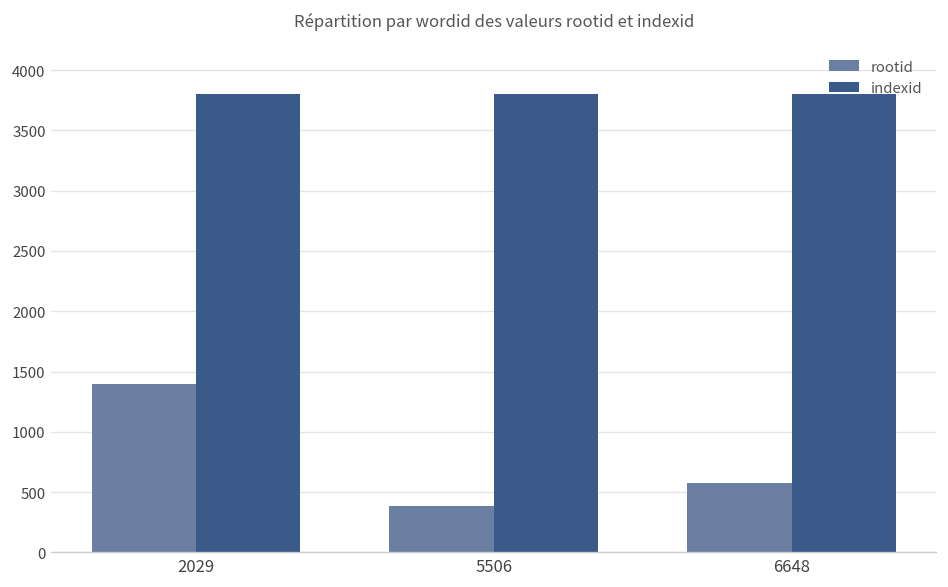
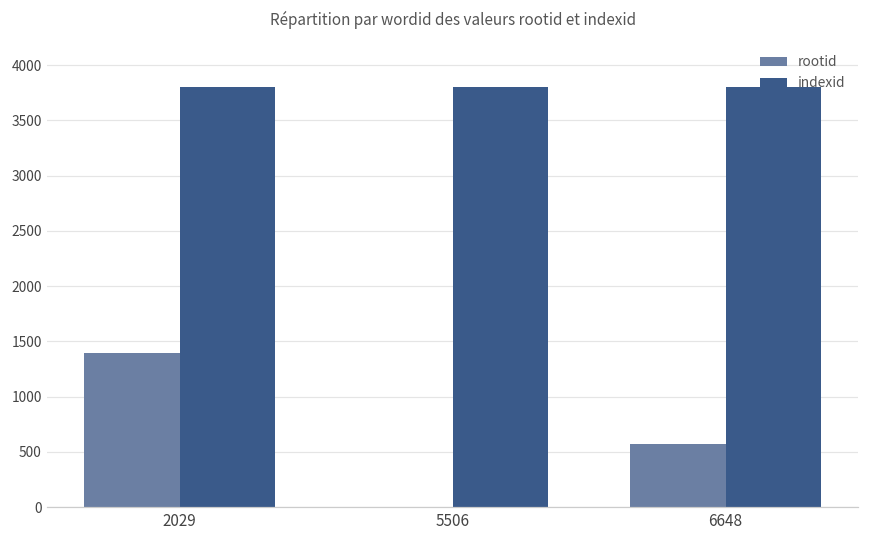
rootid, 5506: 380 -> 0
